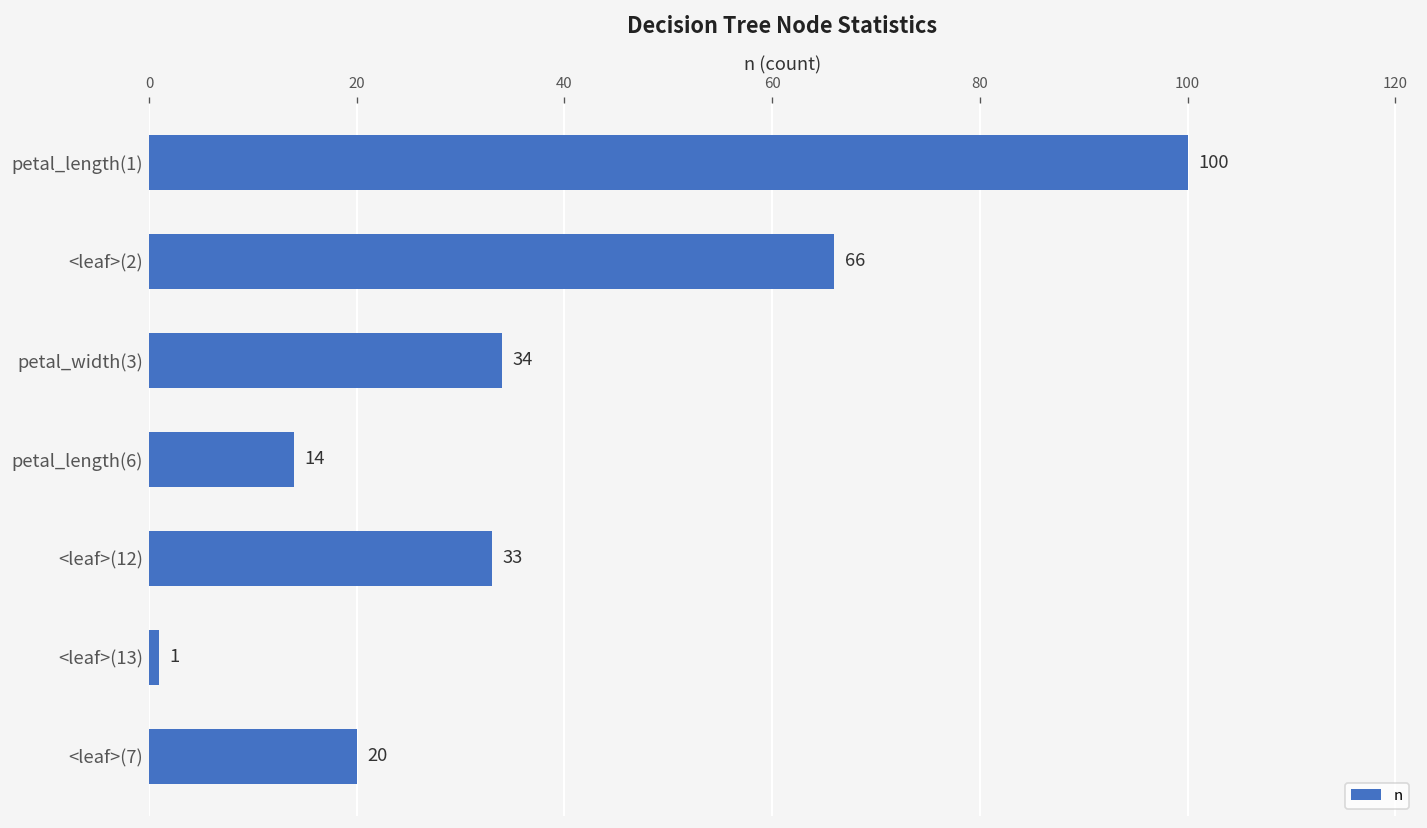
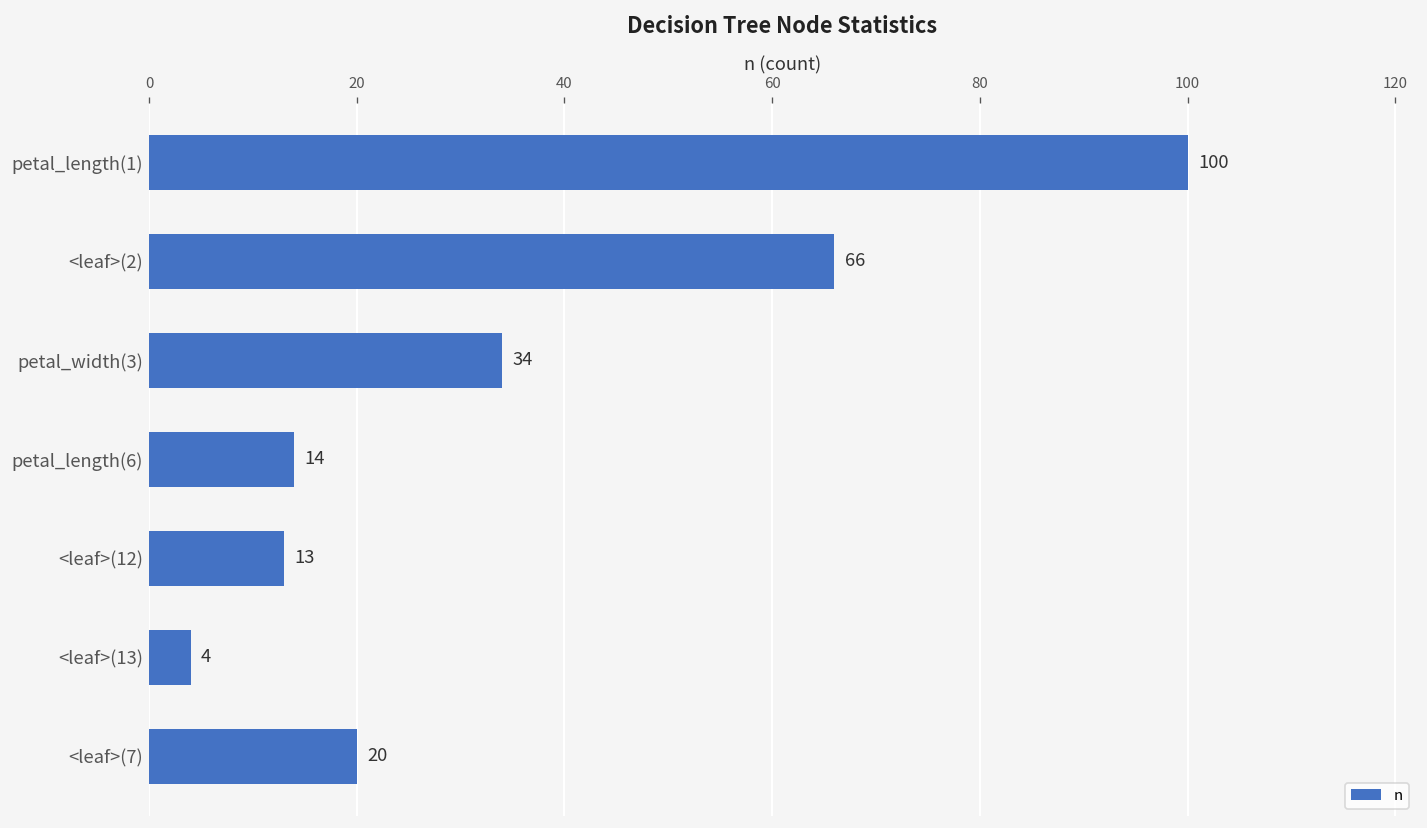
<leaf>(12): 33 -> 13
<leaf>(13): 1 -> 4
